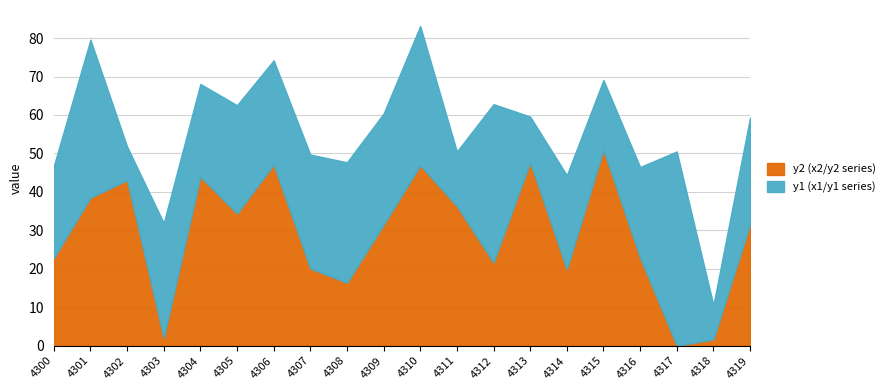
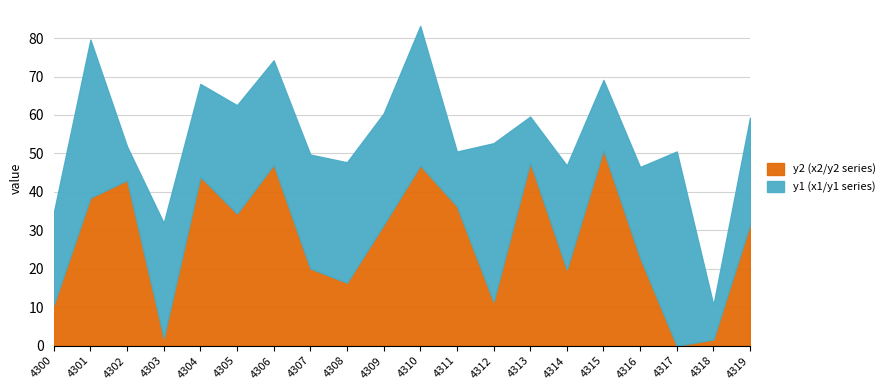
y2 (x2/y2 series), 4300: 23 -> 11
y2 (x2/y2 series), 4312: 22 -> 11
y1 (x1/y1 series), 4314: 24 -> 27
